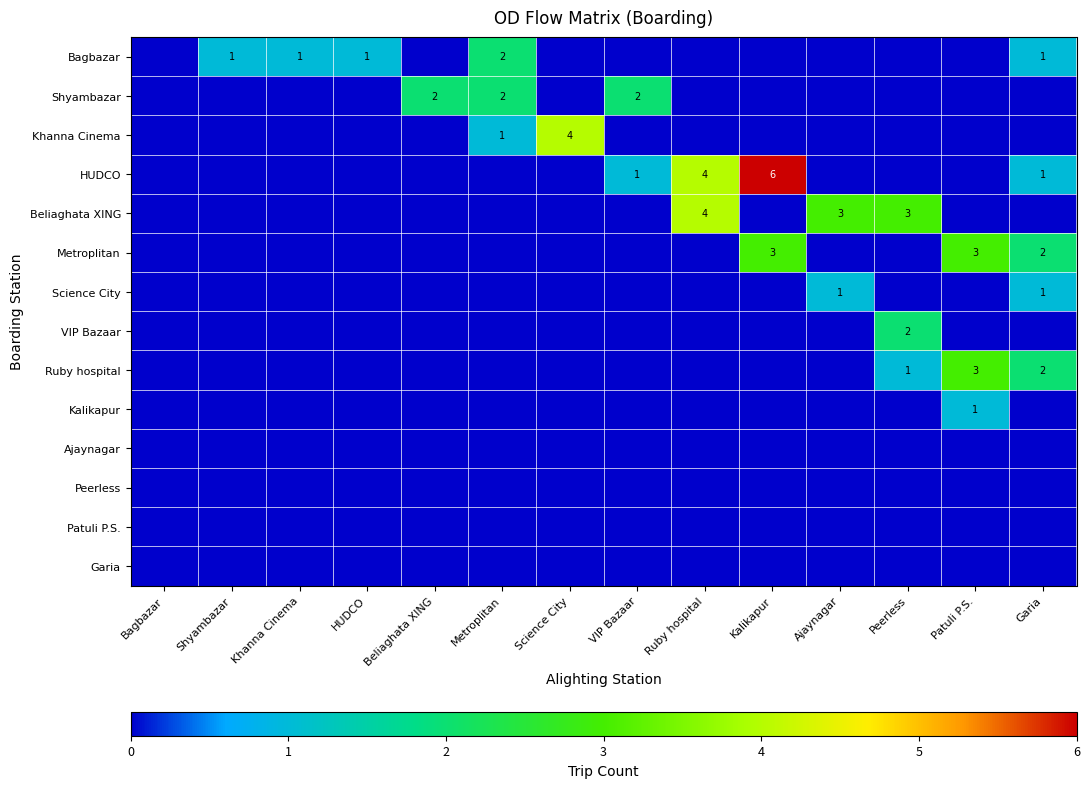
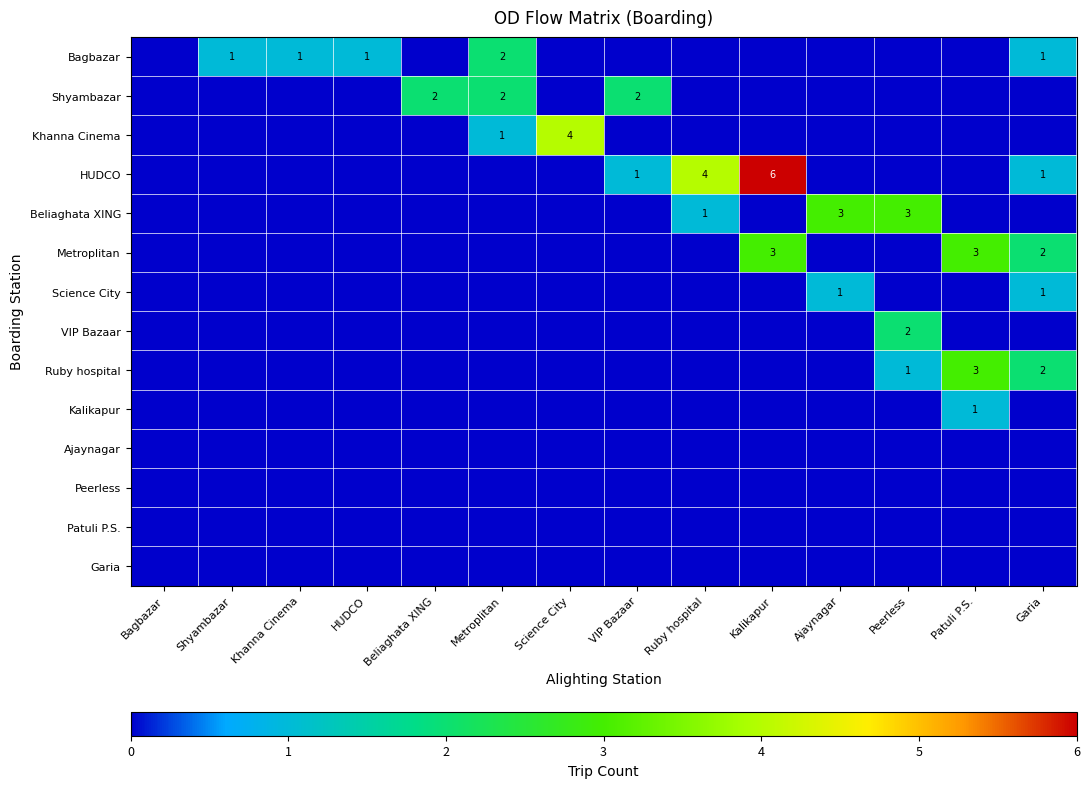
Beliaghata XING, Ruby hospital: 4 -> 1
